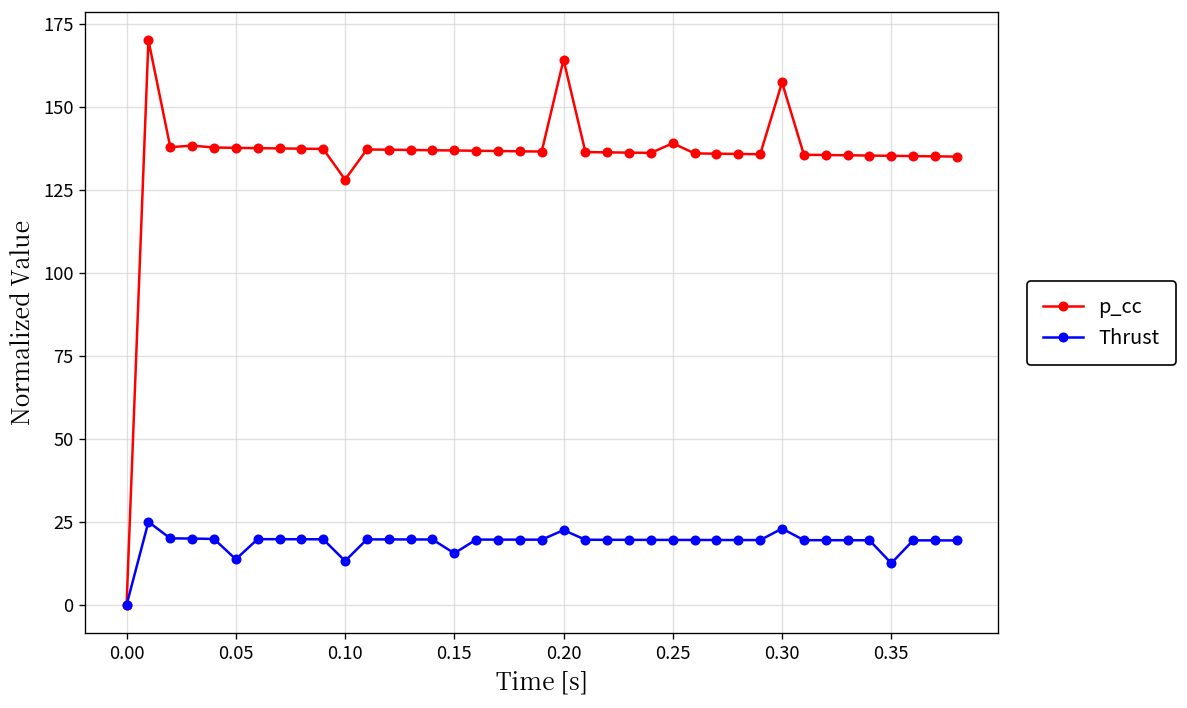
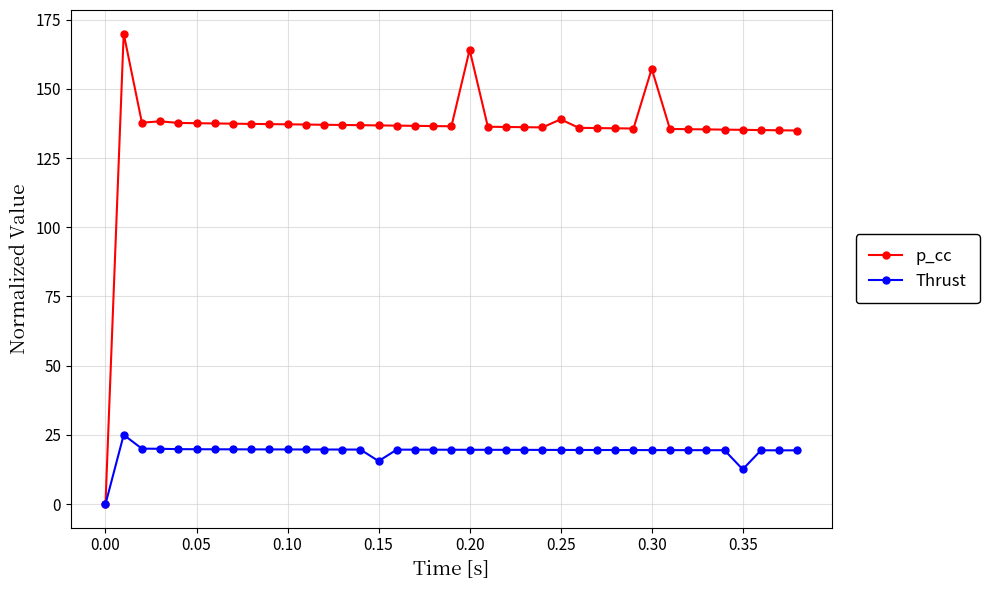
Thrust, 0.05: 14 -> 20
p_cc, 0.10: 128 -> 137
Thrust, 0.10: 13 -> 20
Thrust, 0.20: 23 -> 20
Thrust, 0.30: 23 -> 20
